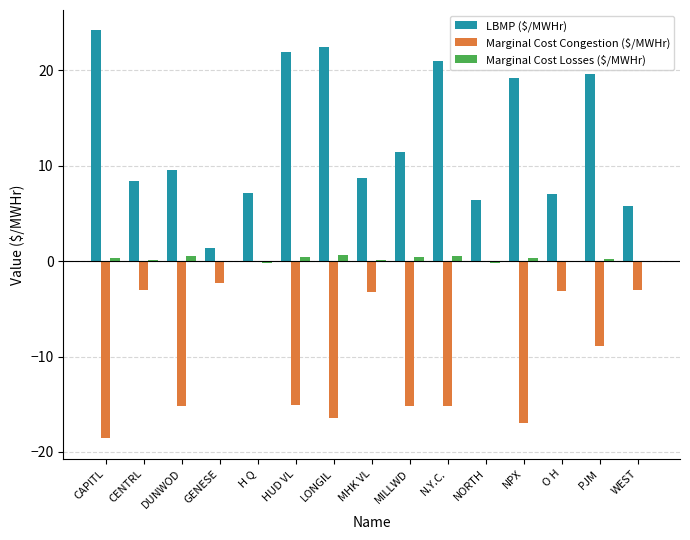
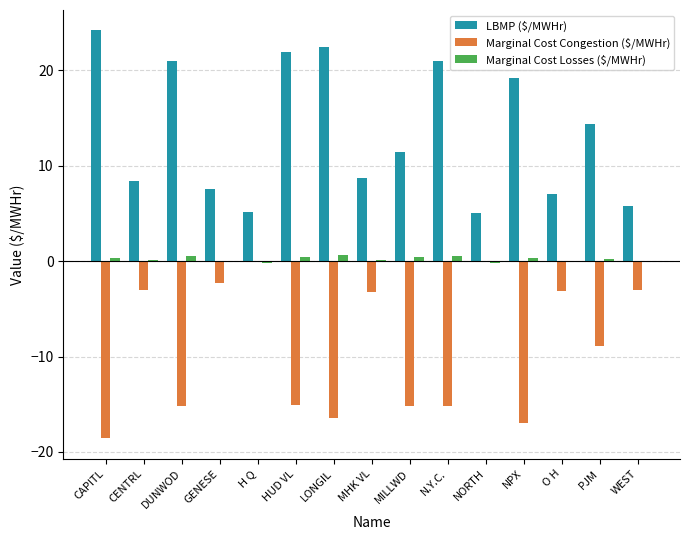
LBMP ($/MWHr), DUNWOD: 10 -> 21
LBMP ($/MWHr), GENESE: 1 -> 8
LBMP ($/MWHr), H Q: 7 -> 5
LBMP ($/MWHr), NORTH: 6 -> 5
LBMP ($/MWHr), PJM: 20 -> 14
